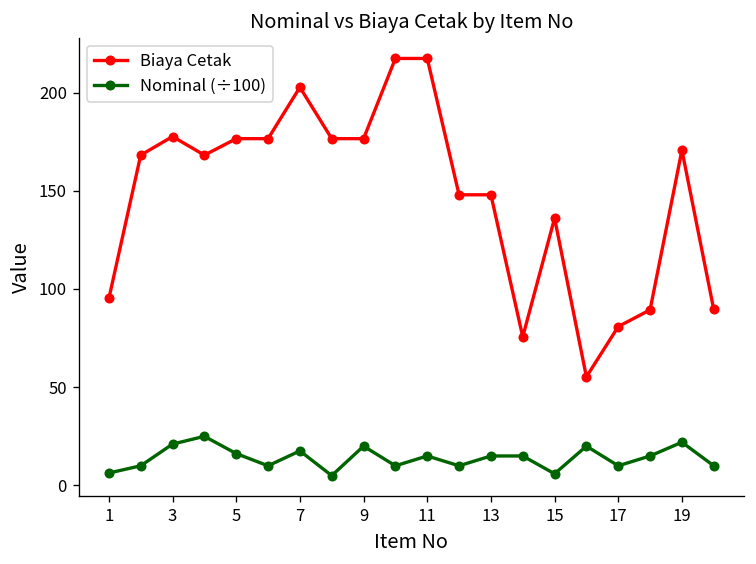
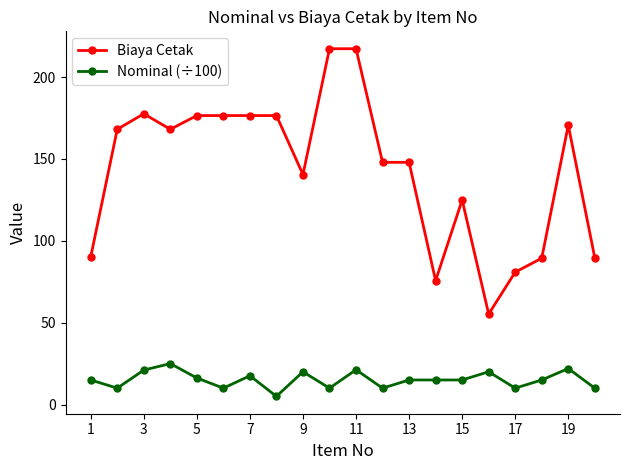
Biaya Cetak, 1: 95 -> 90
Nominal (÷100), 1: 6 -> 15
Biaya Cetak, 7: 203 -> 177
Biaya Cetak, 9: 177 -> 140
Nominal (÷100), 11: 15 -> 21
Biaya Cetak, 15: 136 -> 125
Nominal (÷100), 15: 6 -> 15
